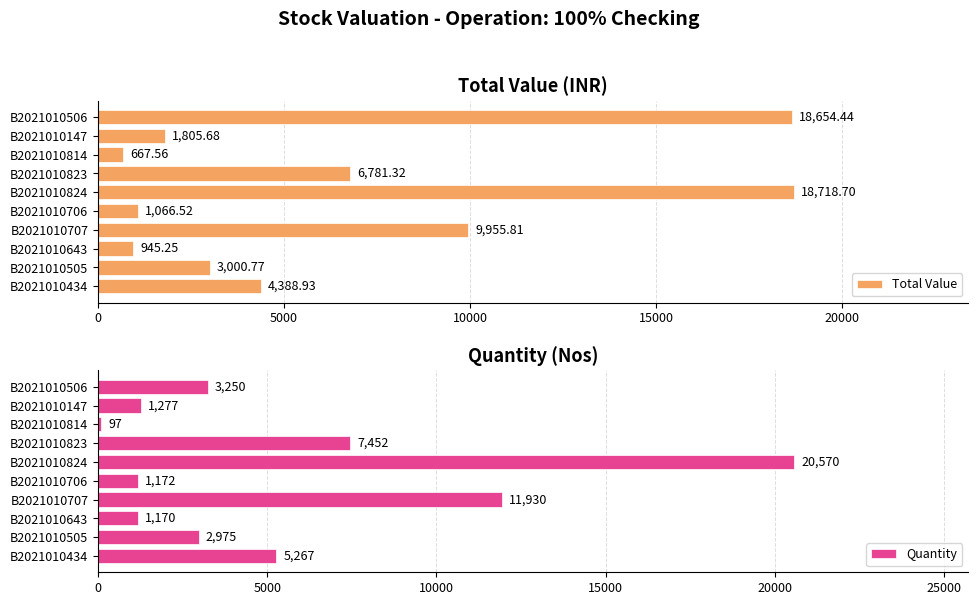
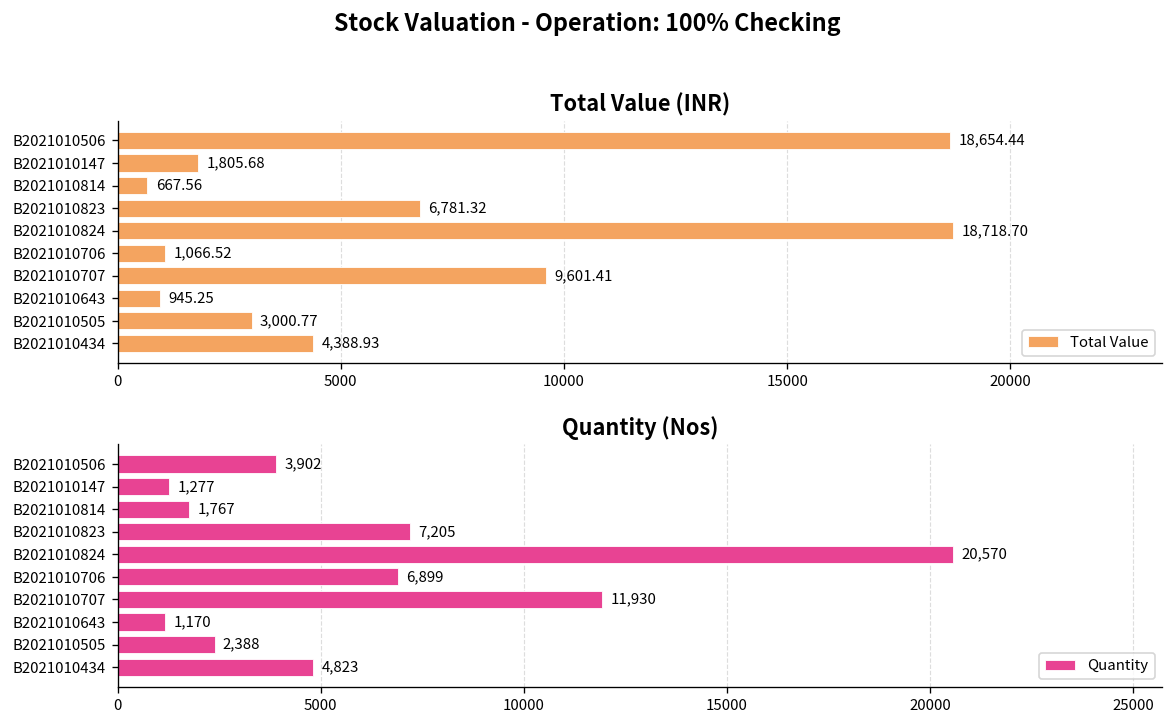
Total Value (INR), B2021010707: 9,955.81 -> 9,601.41
Quantity (Nos), B2021010506: 3,250 -> 3,902
Quantity (Nos), B2021010814: 97 -> 1,767
Quantity (Nos), B2021010823: 7,452 -> 7,205
Quantity (Nos), B2021010706: 1,172 -> 6,899
Quantity (Nos), B2021010505: 2,975 -> 2,388
Quantity (Nos), B2021010434: 5,267 -> 4,823
